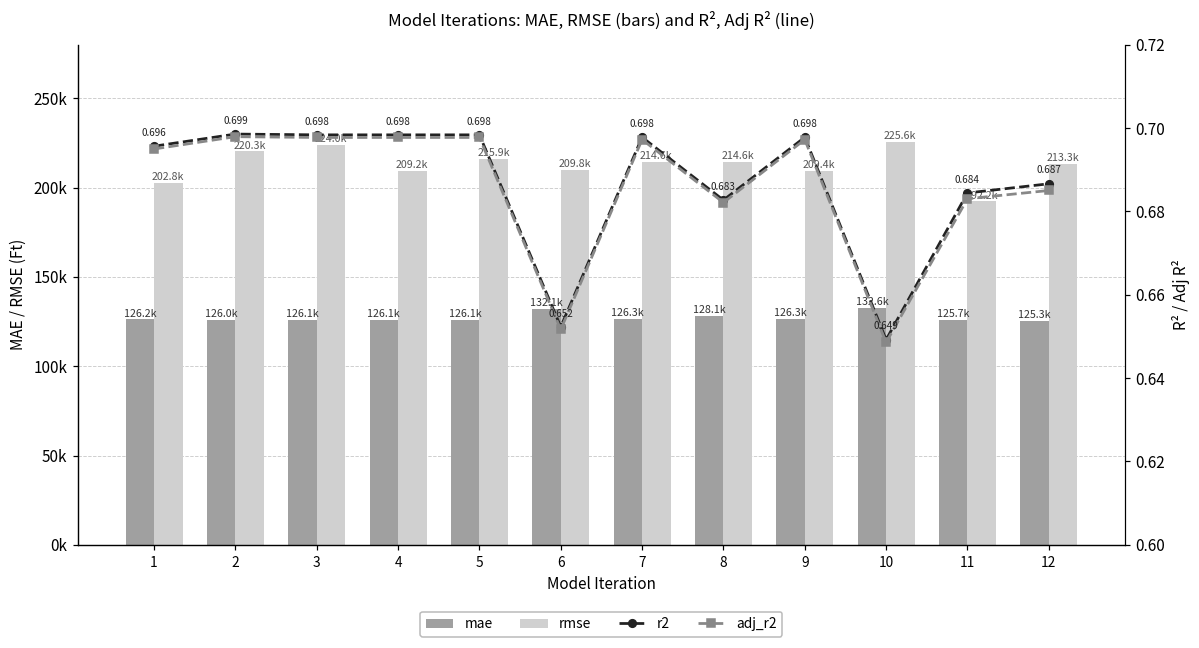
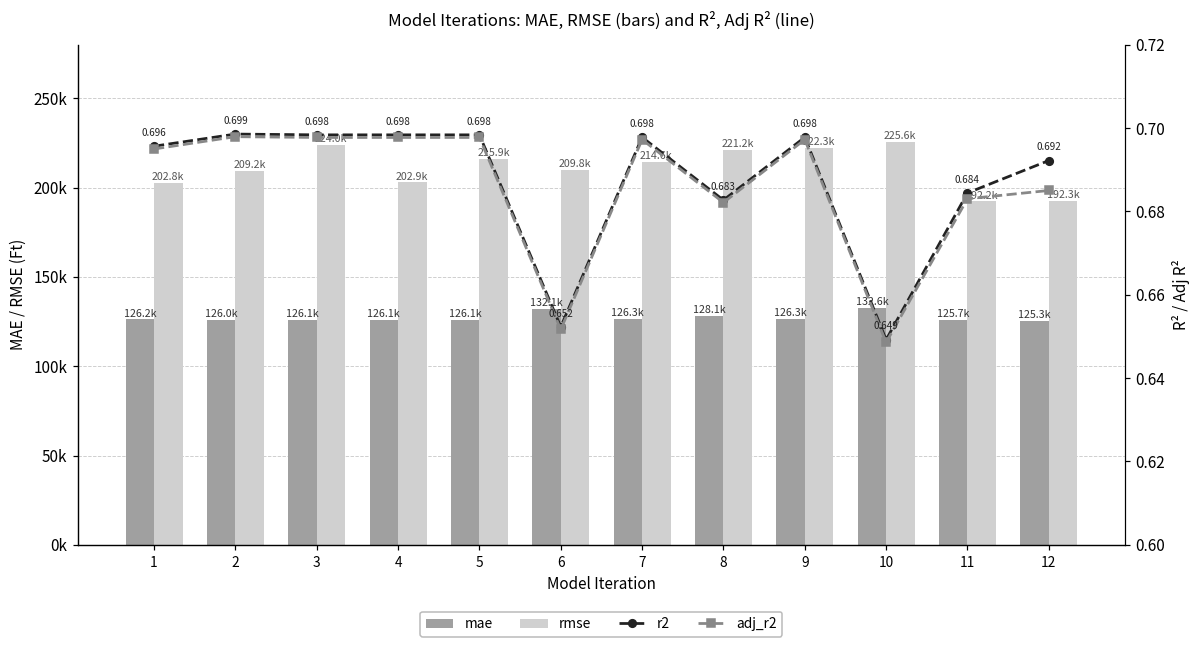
rmse, 2: 220.3k -> 209.2k
rmse, 4: 209.2k -> 202.9k
rmse, 8: 214.6k -> 221.2k
rmse, 9: 209.4k -> 222.3k
rmse, 12: 213.3k -> 192.3k
r2, 12: 0.687 -> 0.692
